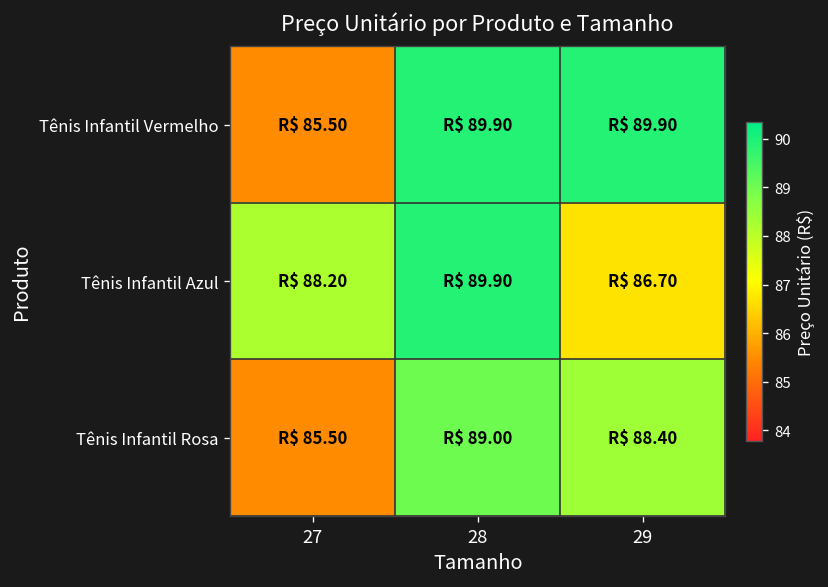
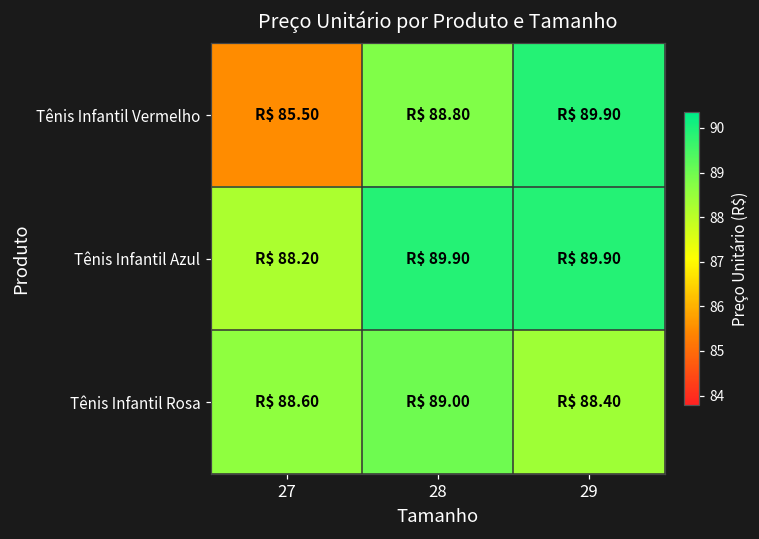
Tênis Infantil Vermelho, 28: 89.90 -> 88.80
Tênis Infantil Azul, 29: 86.70 -> 89.90
Tênis Infantil Rosa, 27: 85.50 -> 88.60
